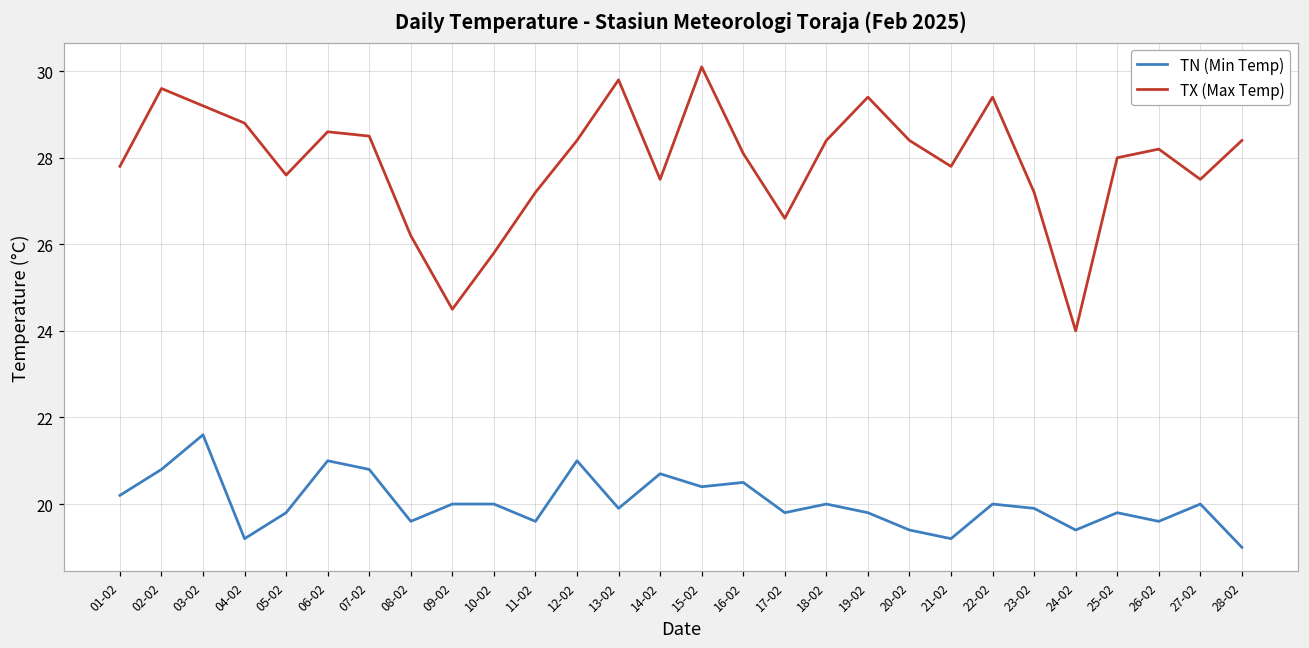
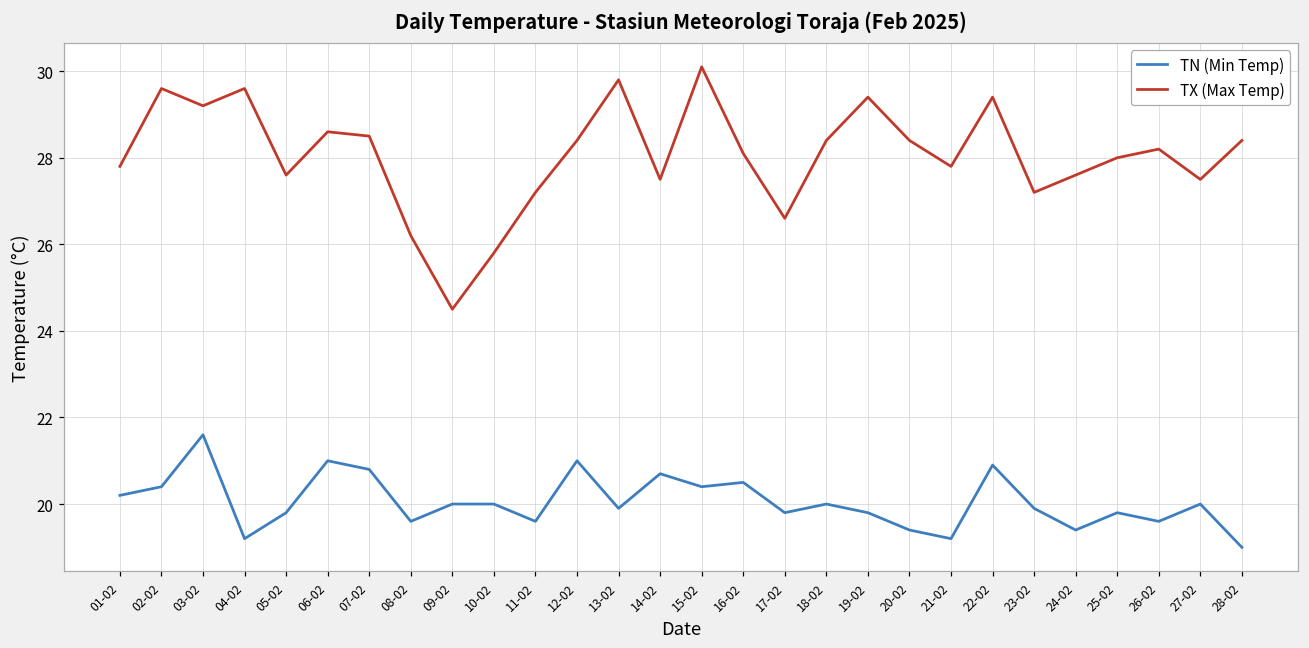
TN (Min Temp), 02-02: 20.8 -> 20.4
TX (Max Temp), 04-02: 28.8 -> 29.6
TN (Min Temp), 22-02: 20.0 -> 20.9
TX (Max Temp), 24-02: 24.0 -> 27.6
